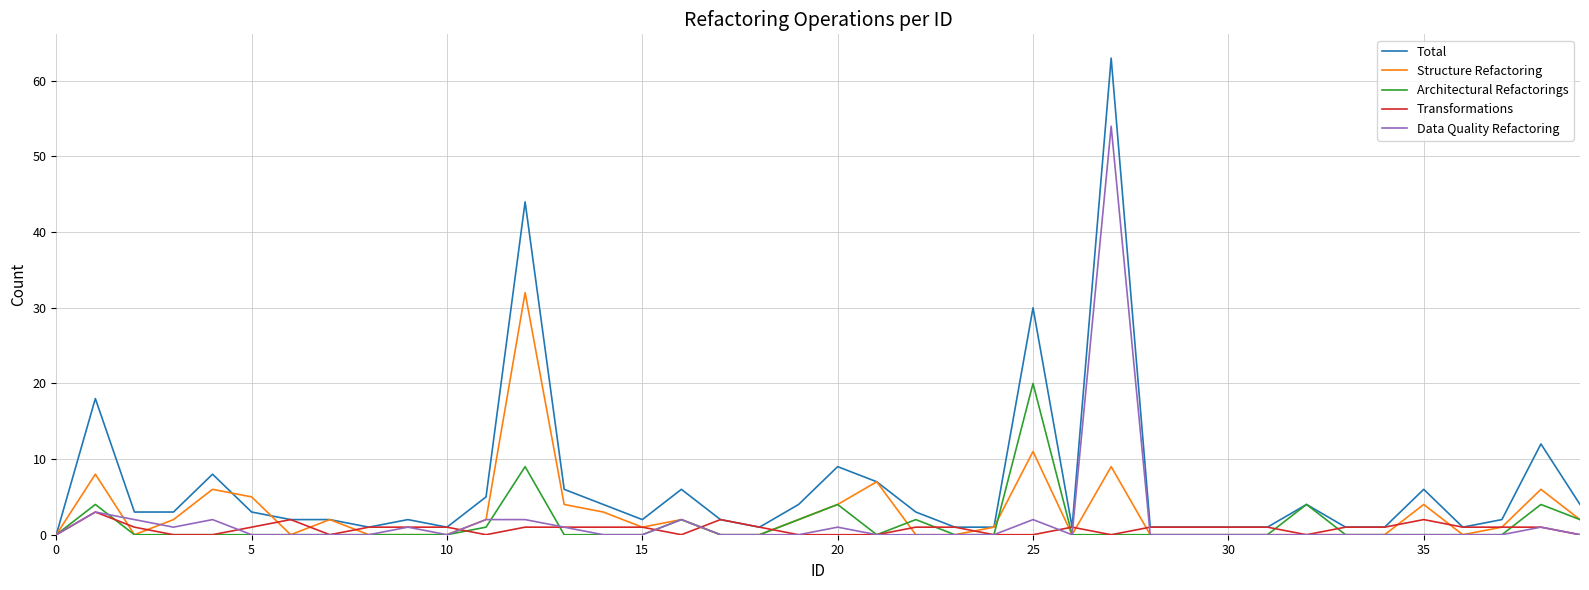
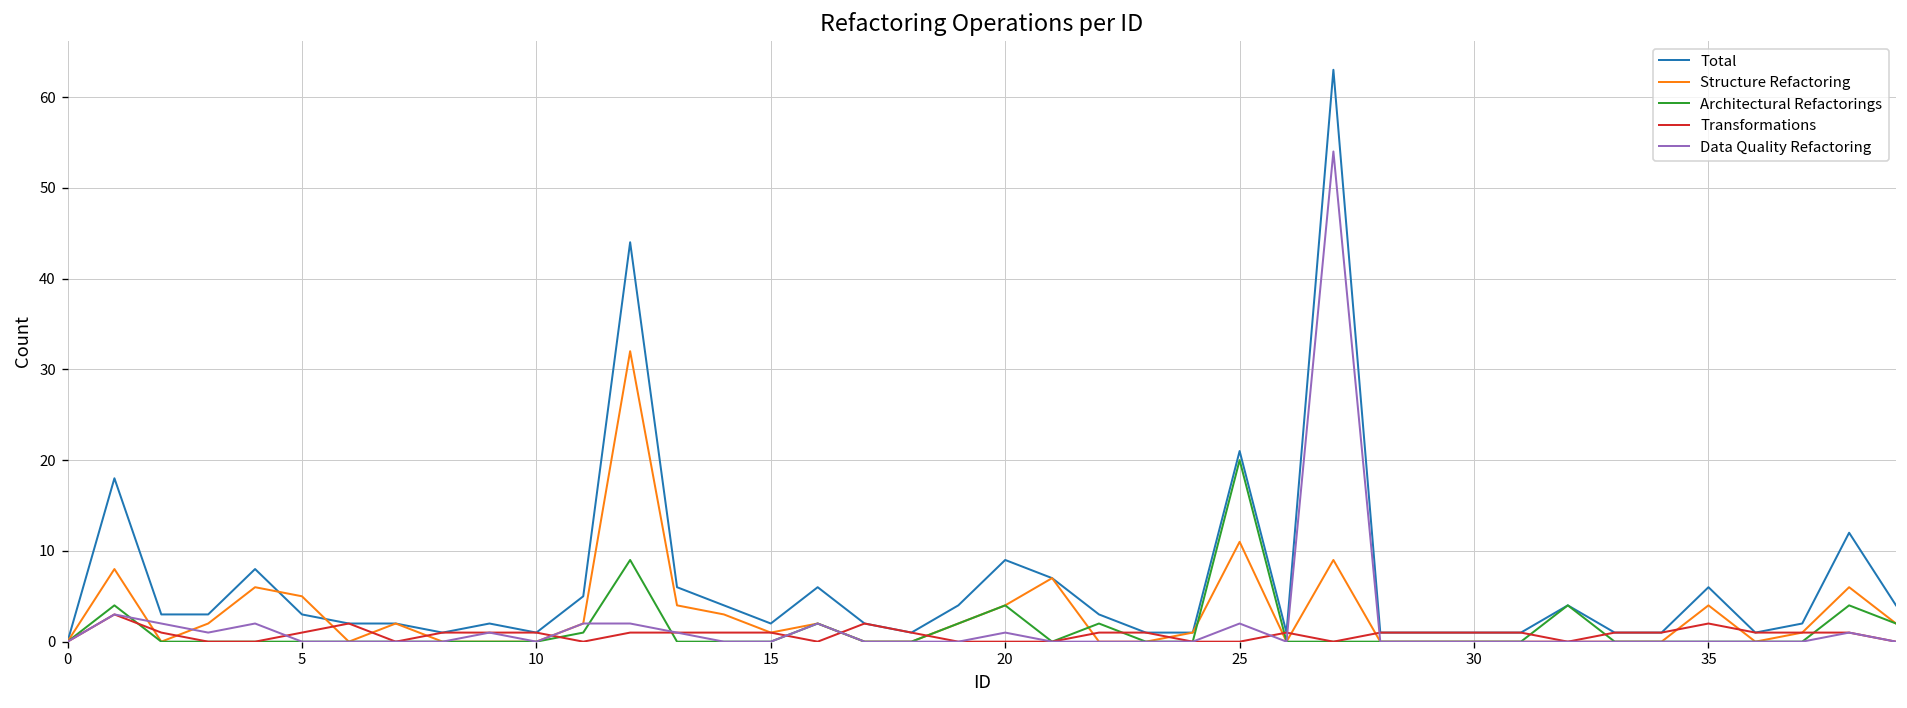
Total, 25: 30 -> 21
